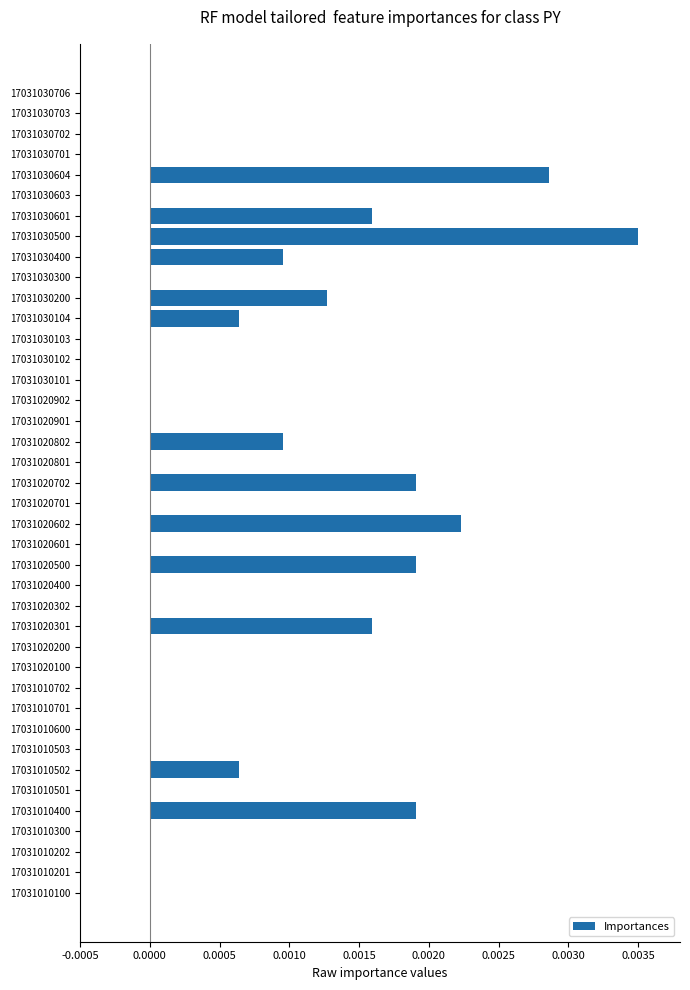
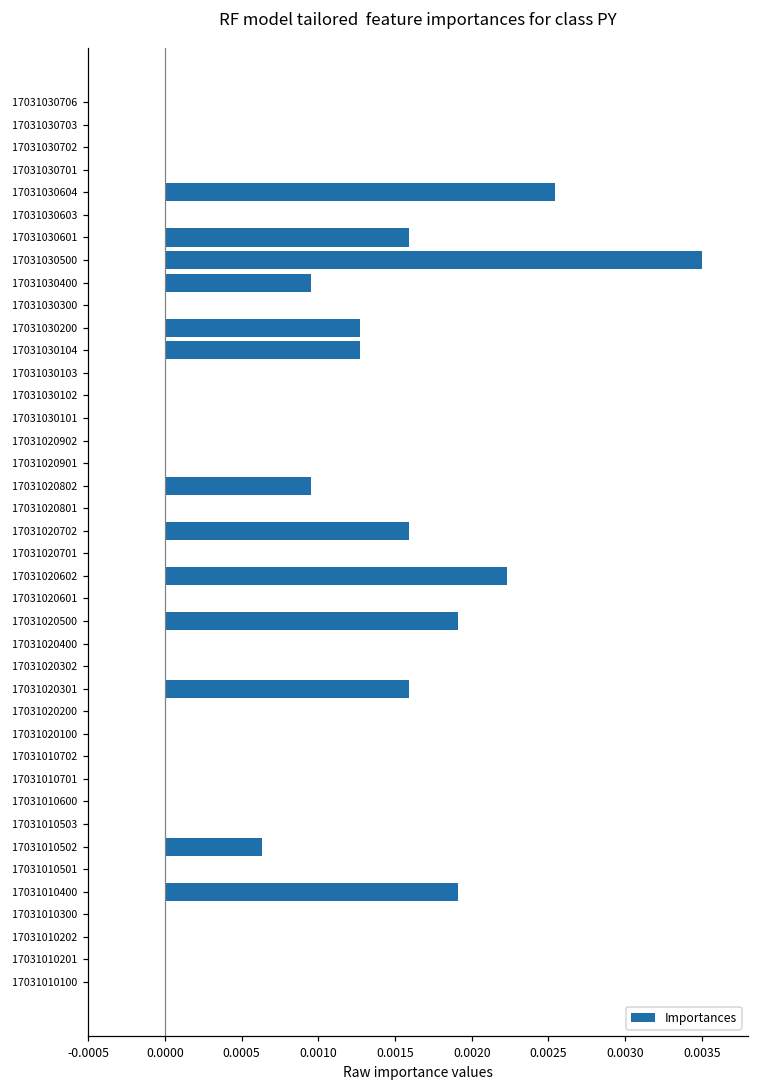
17031030604: 0.00286 -> 0.00255
17031030104: 0.00064 -> 0.00127
17031020702: 0.00191 -> 0.00159
